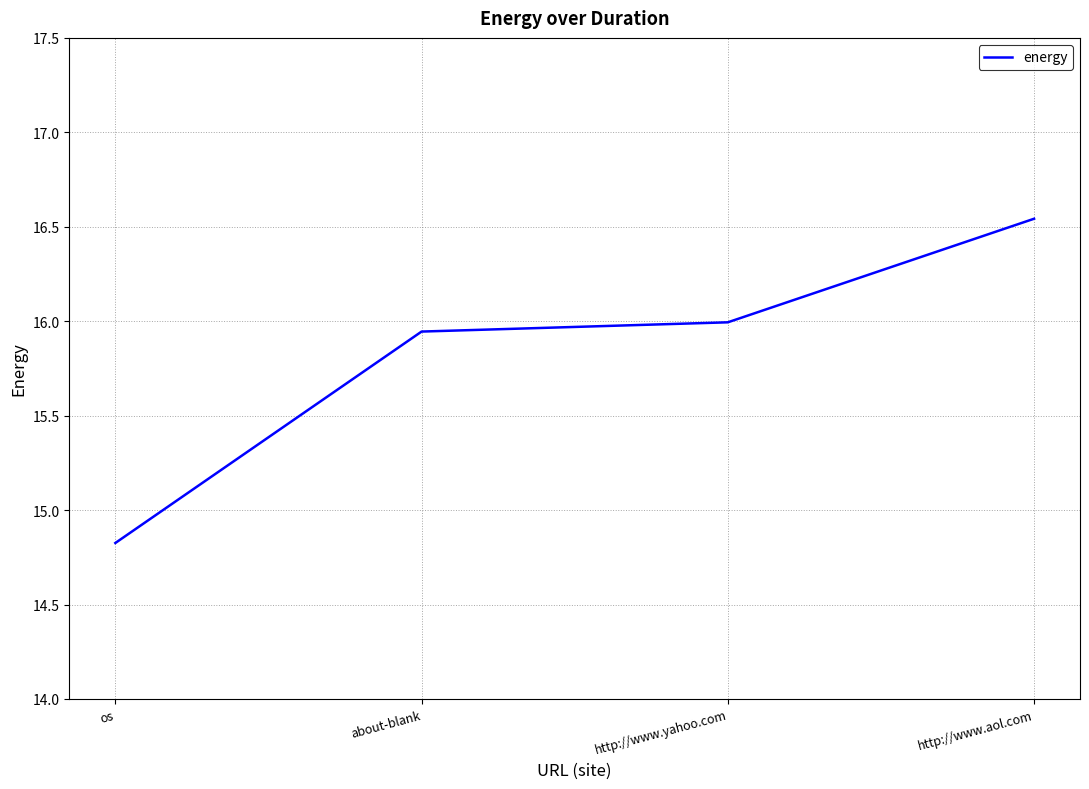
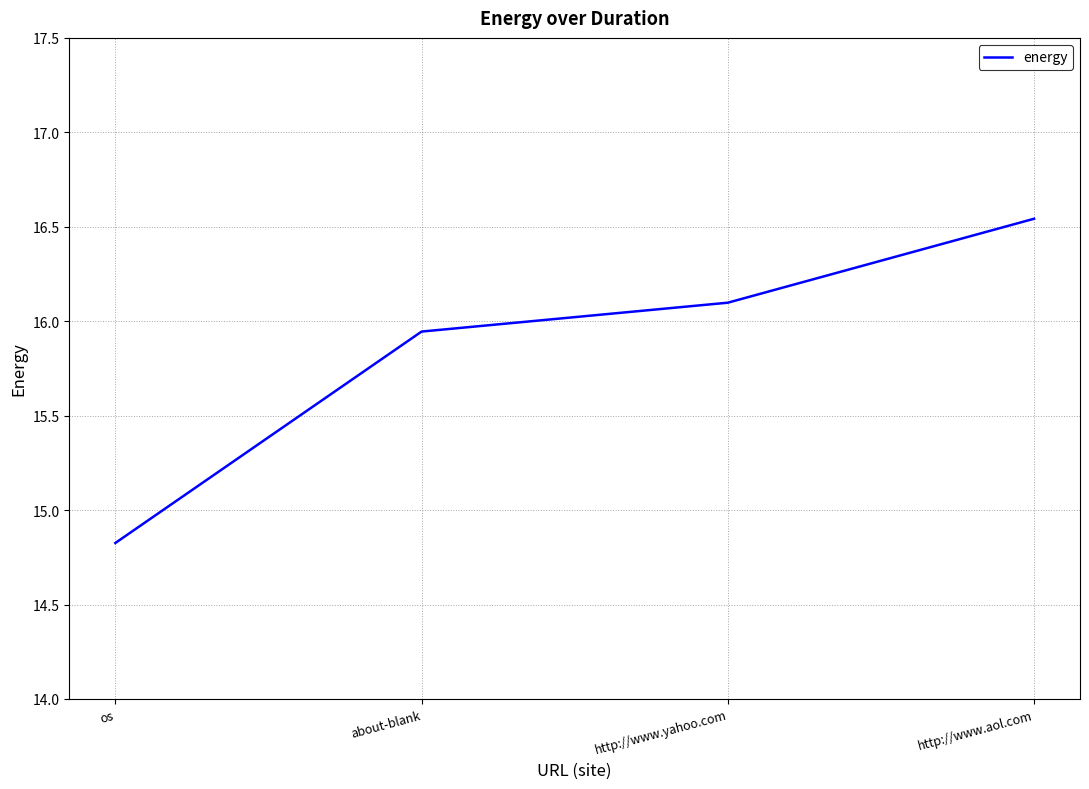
http://www.yahoo.com: 15.99 -> 16.10
